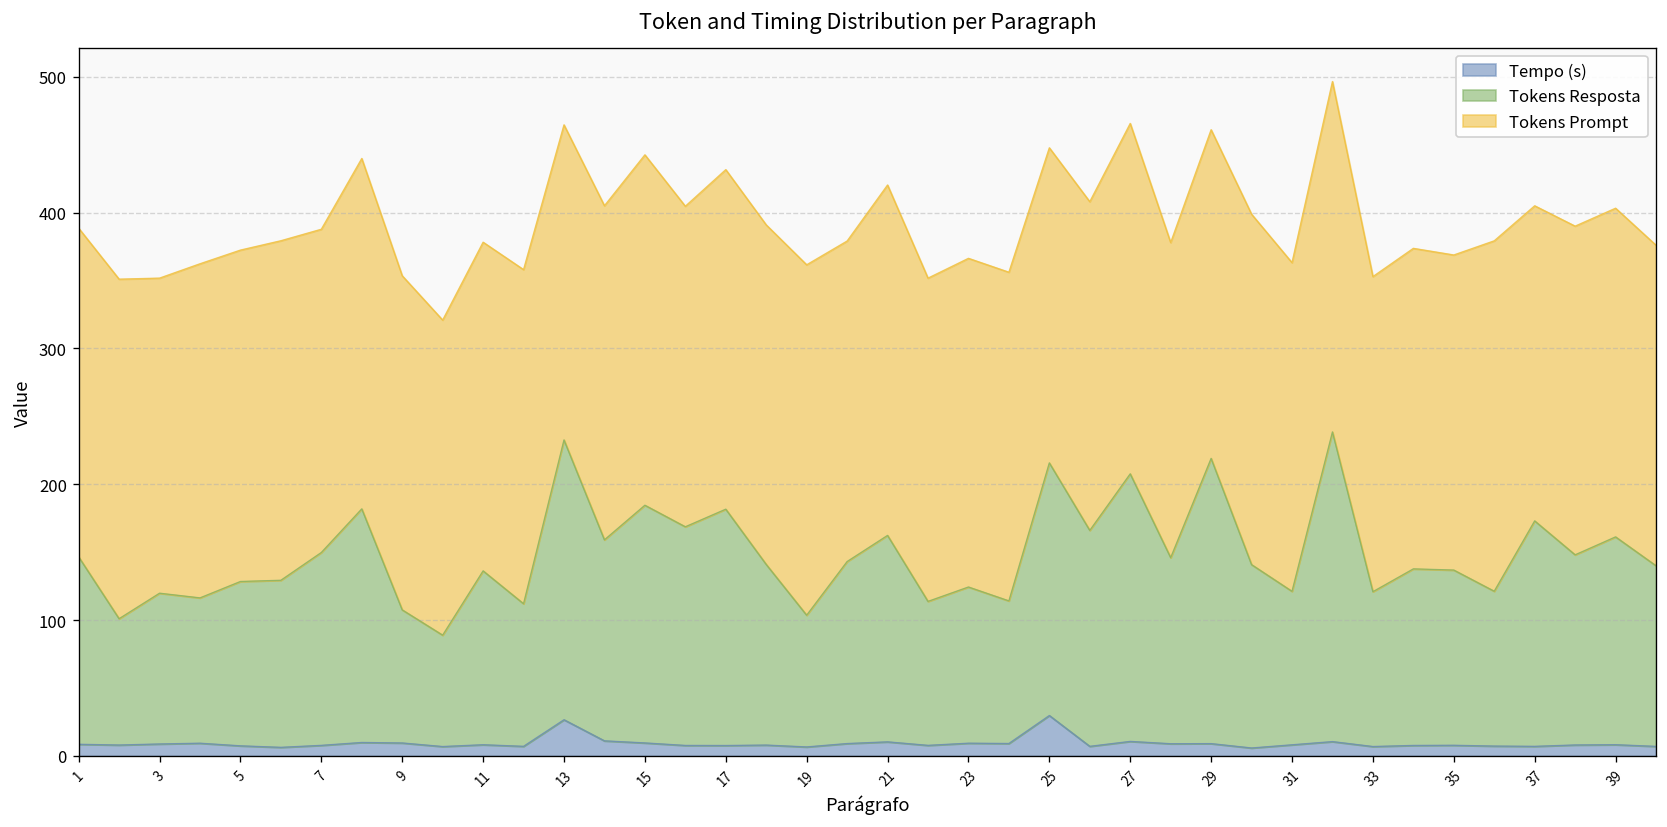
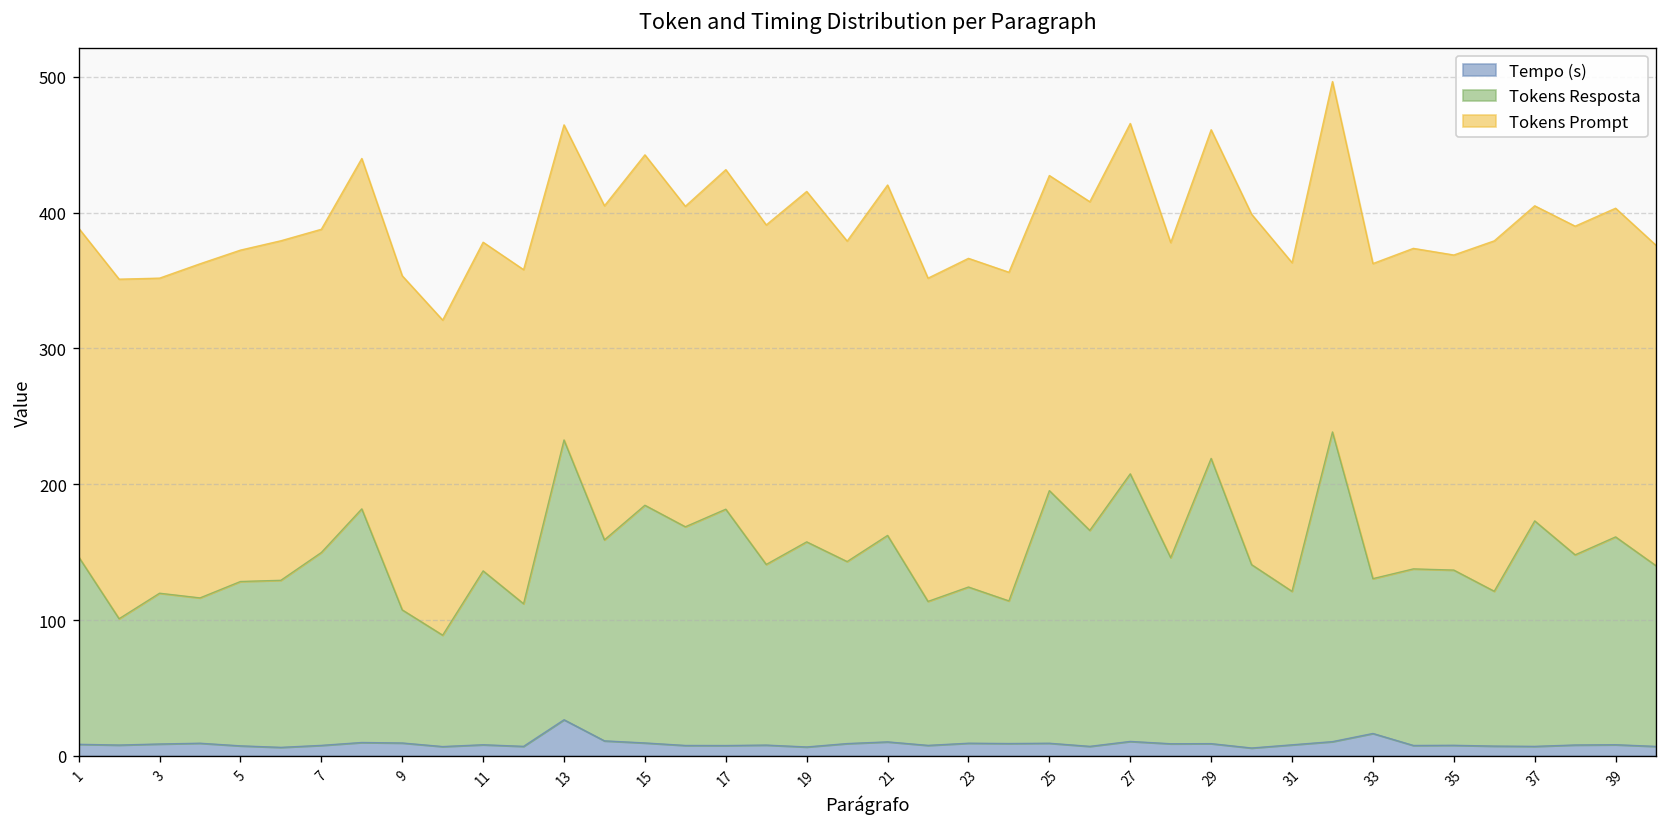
Tokens Resposta, 19: 97 -> 151
Tempo (s), 25: 30 -> 9
Tempo (s), 33: 7 -> 17
